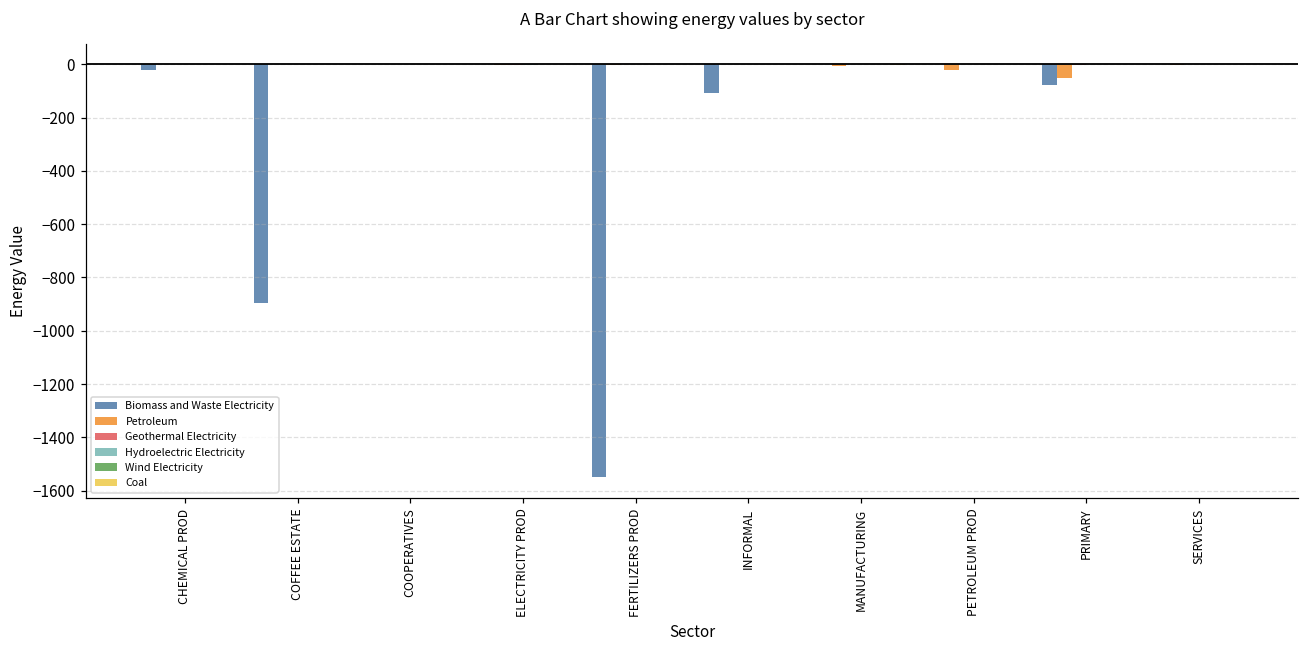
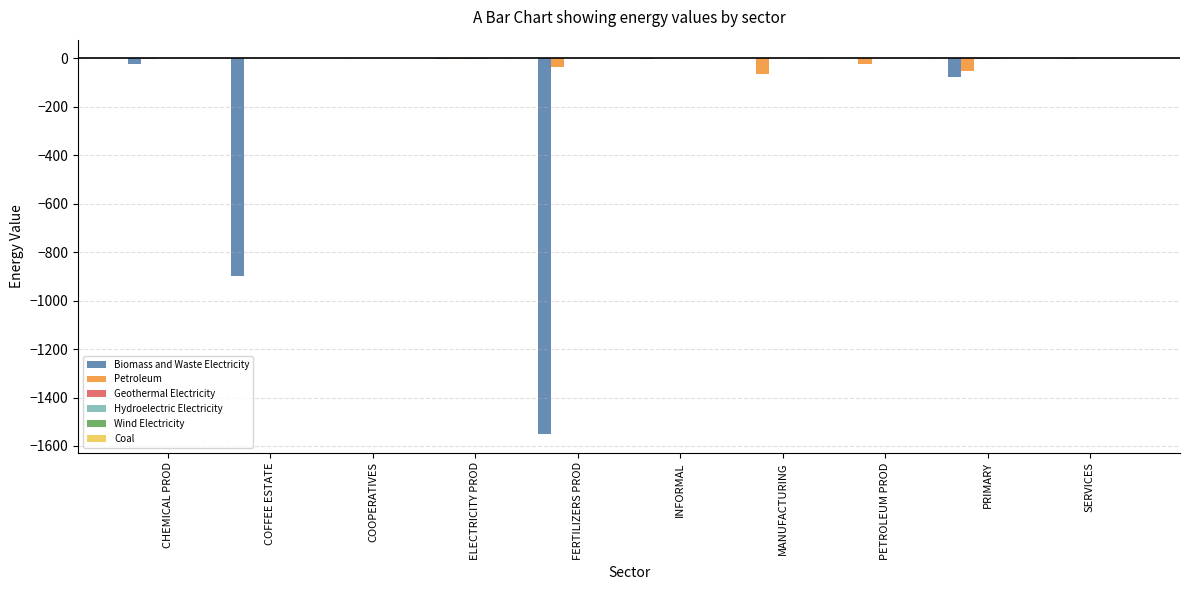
Petroleum, FERTILIZERS PROD: 0 -> -40
Biomass and Waste Electricity, INFORMAL: -110 -> 0
Petroleum, MANUFACTURING: 0 -> -60
